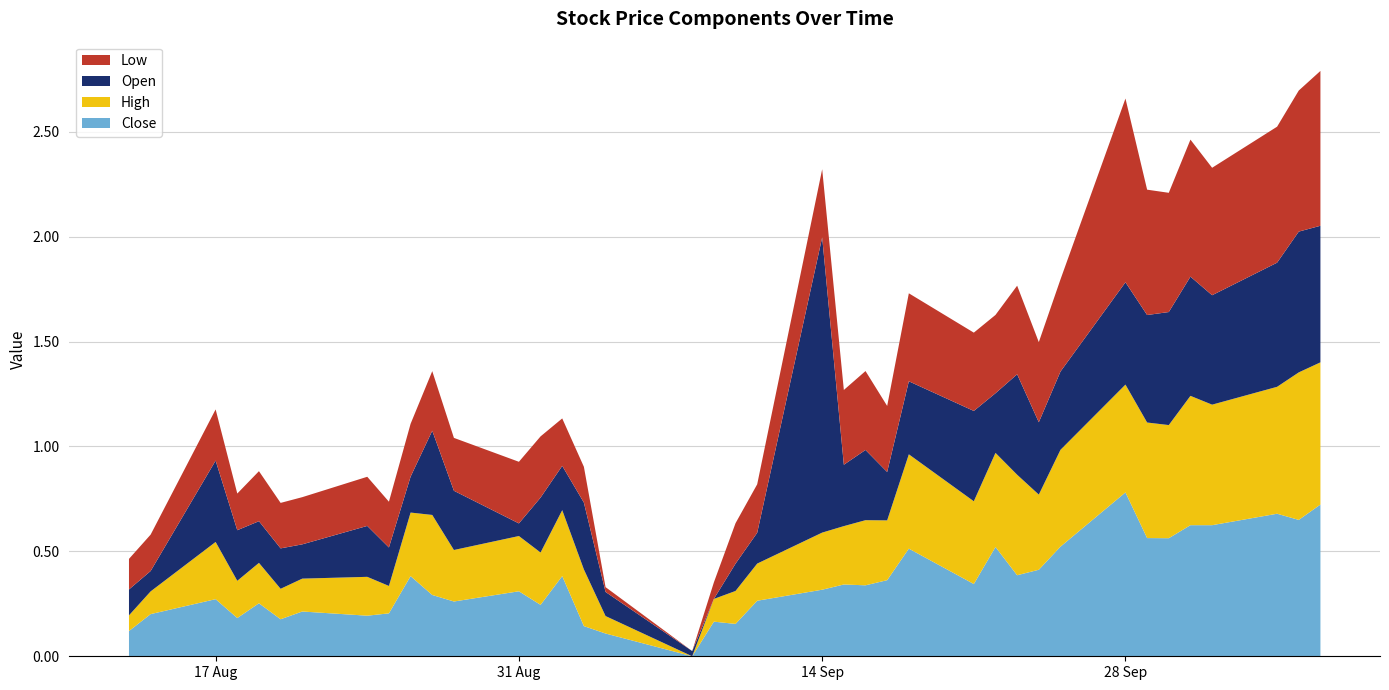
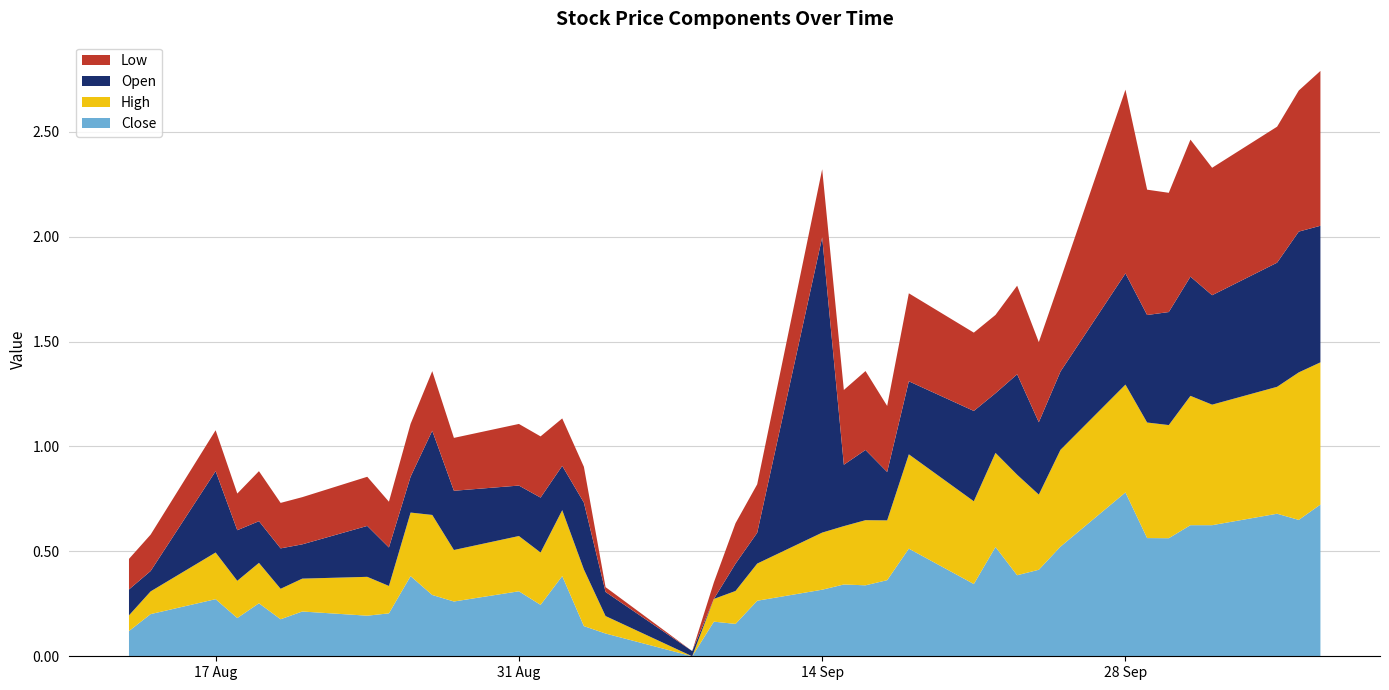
High, 17 Aug: 0.27 -> 0.22
Low, 17 Aug: 0.24 -> 0.20
Open, 31 Aug: 0.06 -> 0.24
Open, 28 Sep: 0.49 -> 0.53
